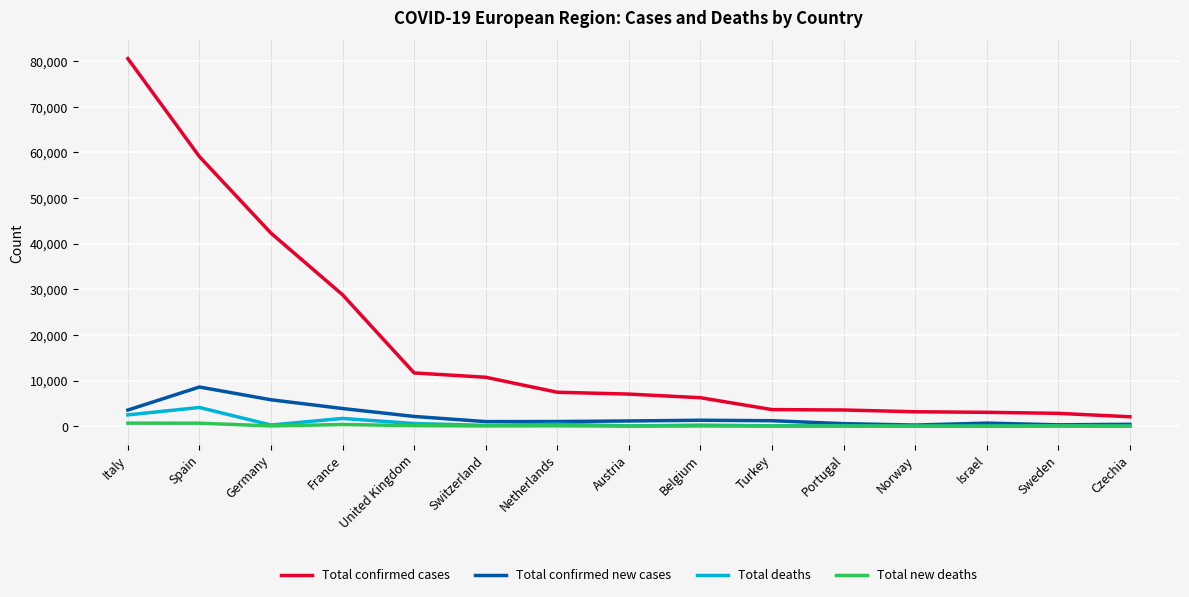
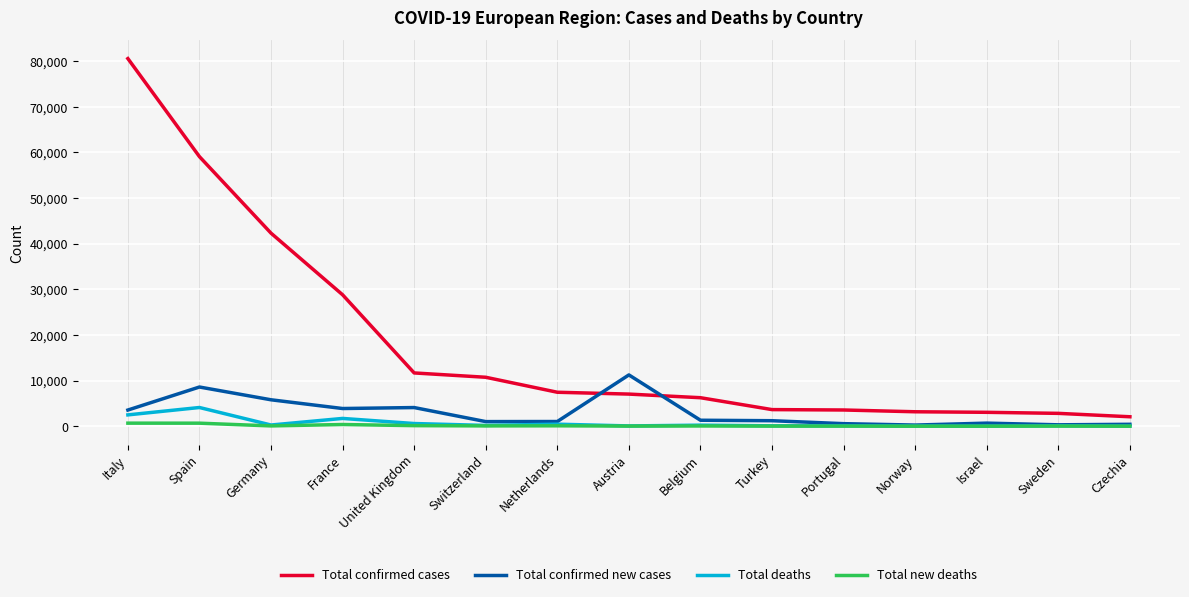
Total confirmed new cases, United Kingdom: 2,000 -> 4,000
Total confirmed new cases, Austria: 1,000 -> 11,000
